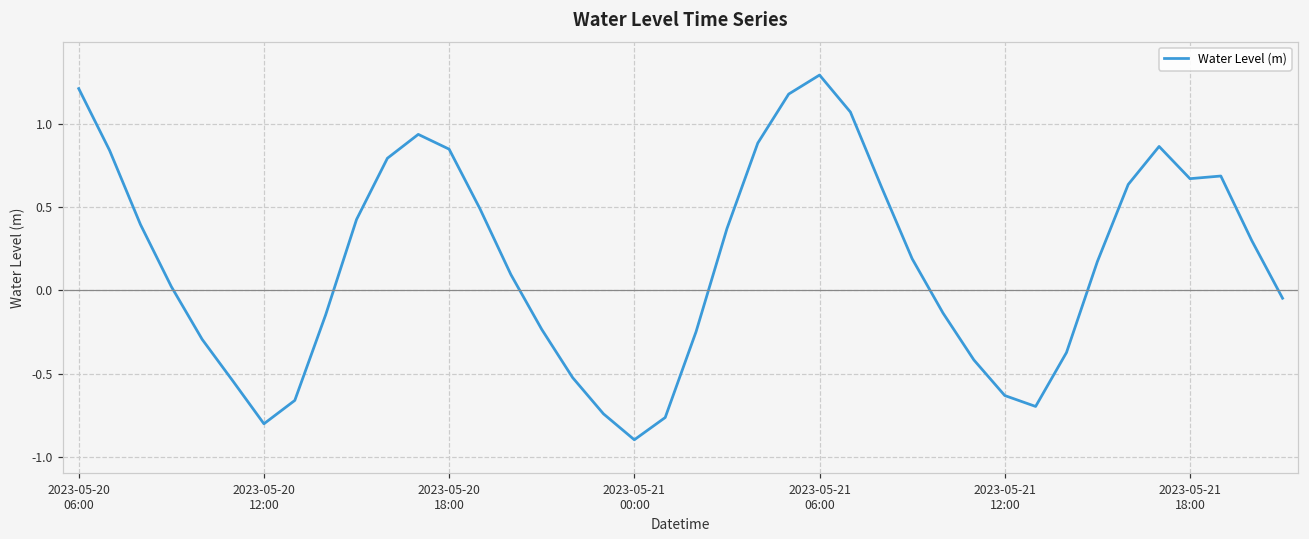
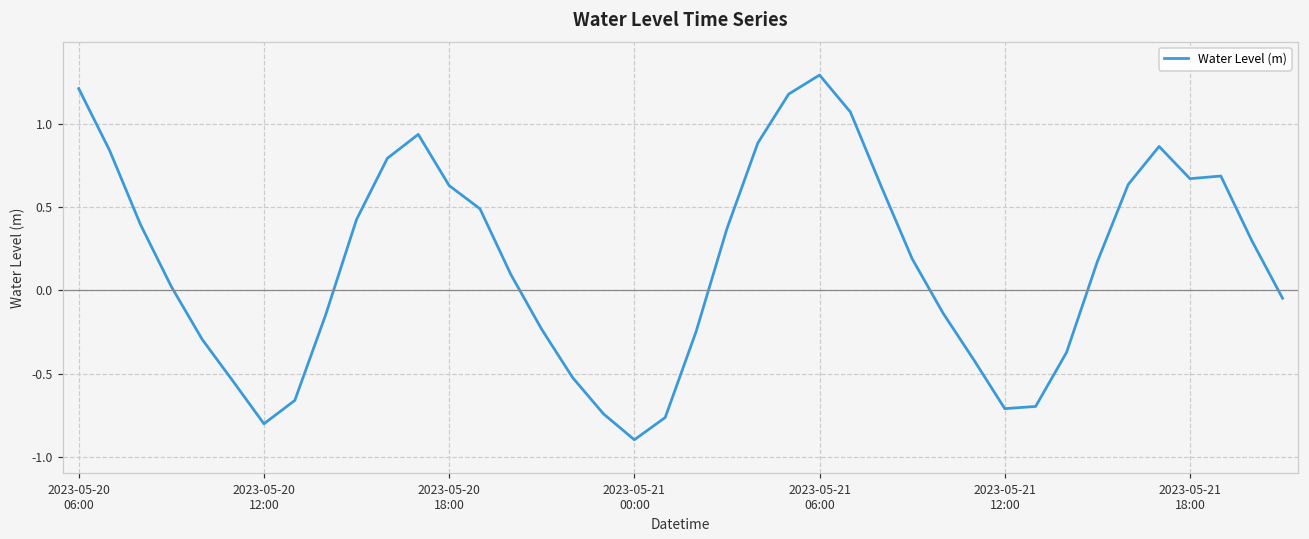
2023-05-20 18:00: 0.85 -> 0.63
2023-05-21 12:00: -0.63 -> -0.71
